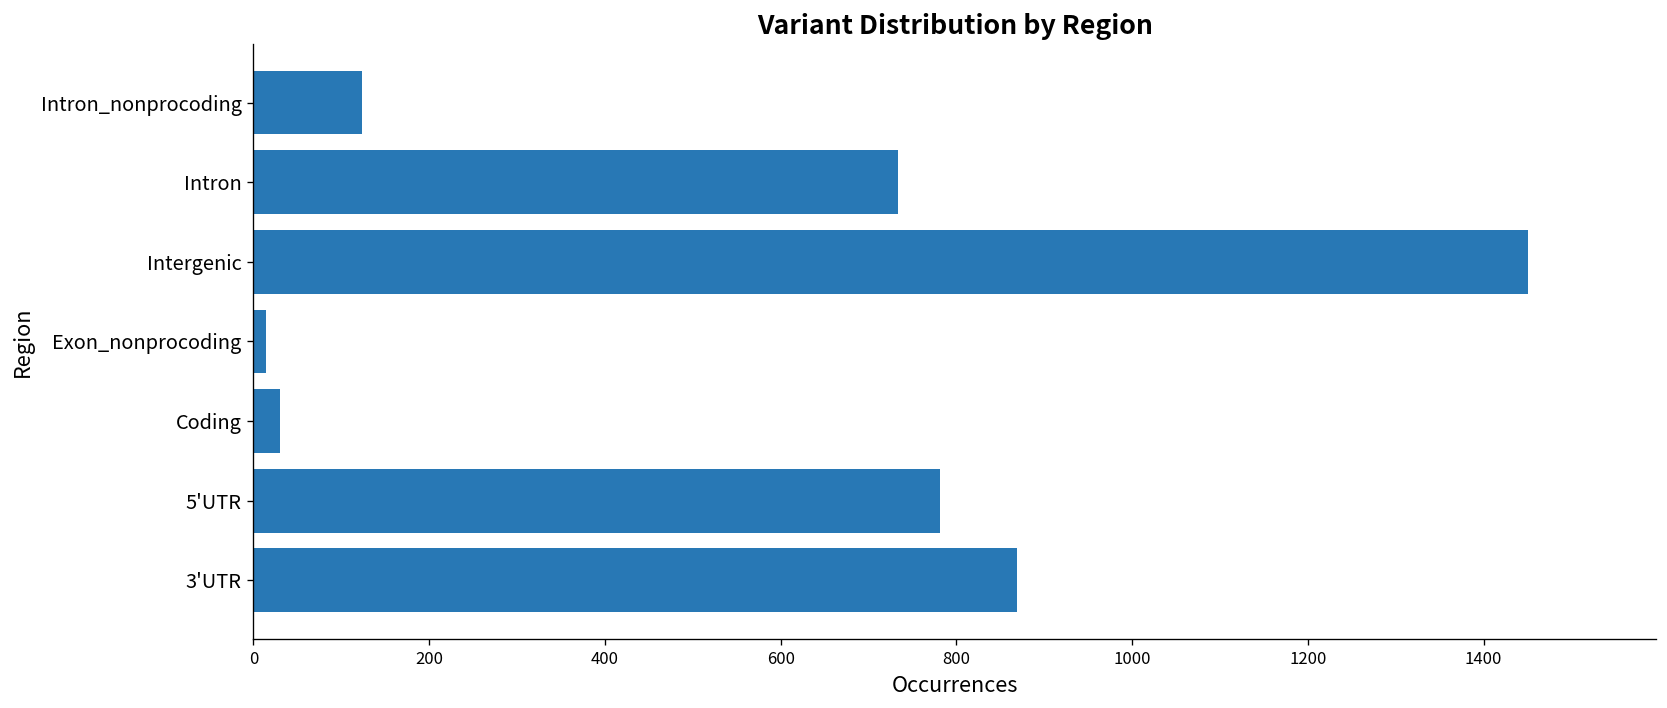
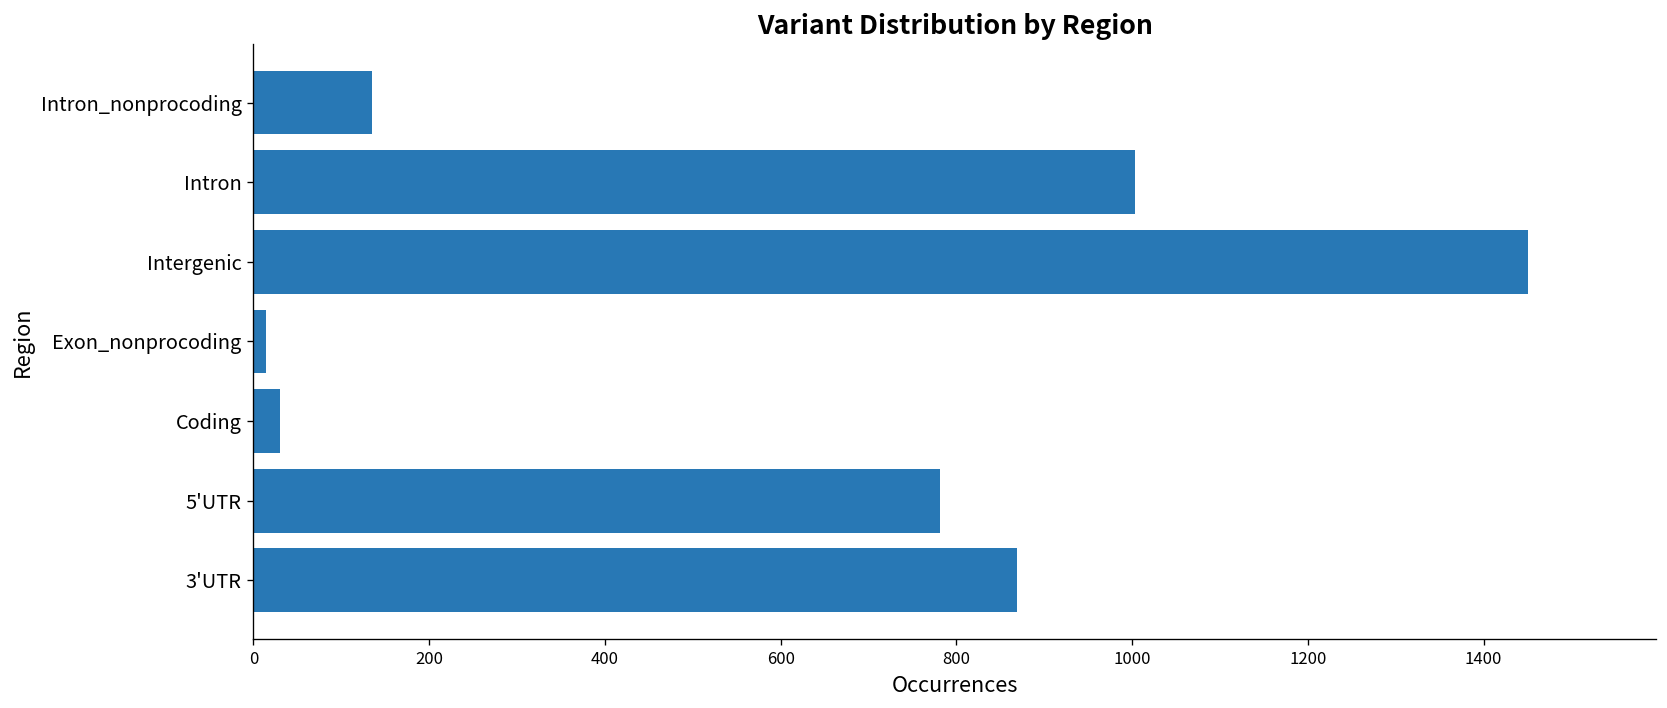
Intron_nonprocoding: 120 -> 140
Intron: 730 -> 1000
